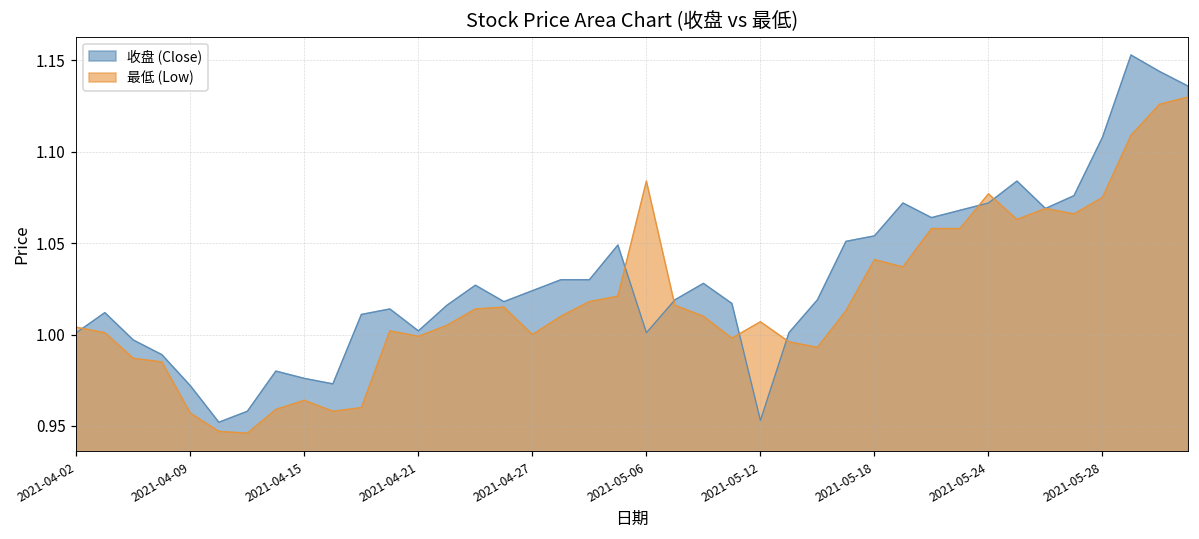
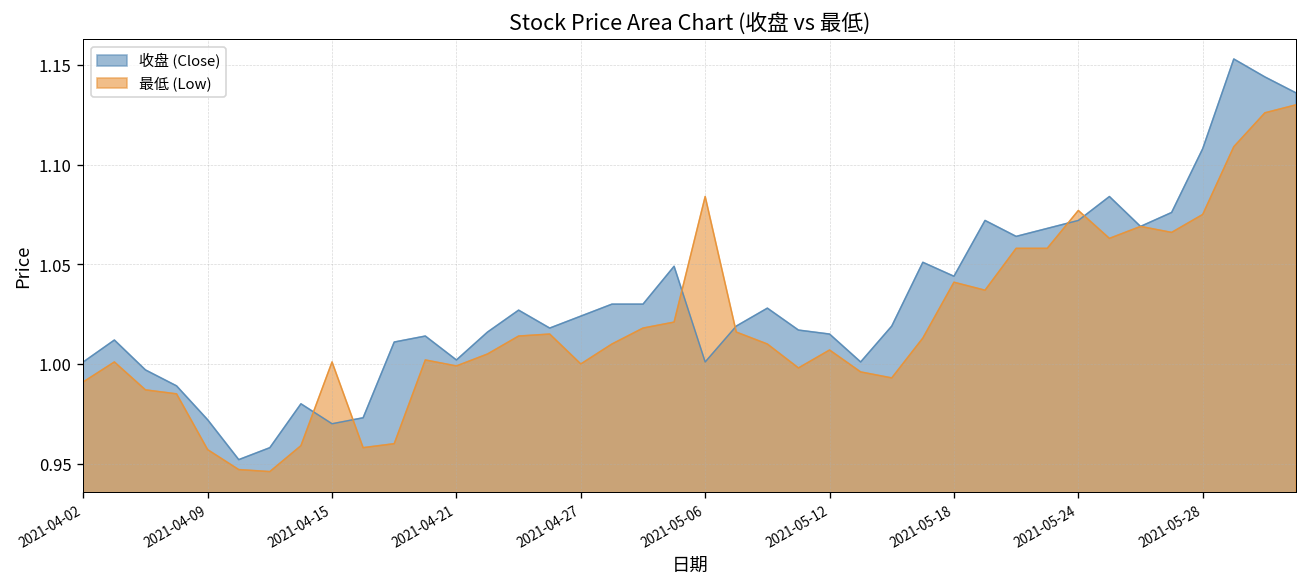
最低 (Low), 2021-04-02: 1.004 -> 0.991
收盘 (Close), 2021-04-15: 0.976 -> 0.970
最低 (Low), 2021-04-15: 0.964 -> 1.001
收盘 (Close), 2021-05-12: 0.953 -> 1.015
收盘 (Close), 2021-05-18: 1.054 -> 1.044
